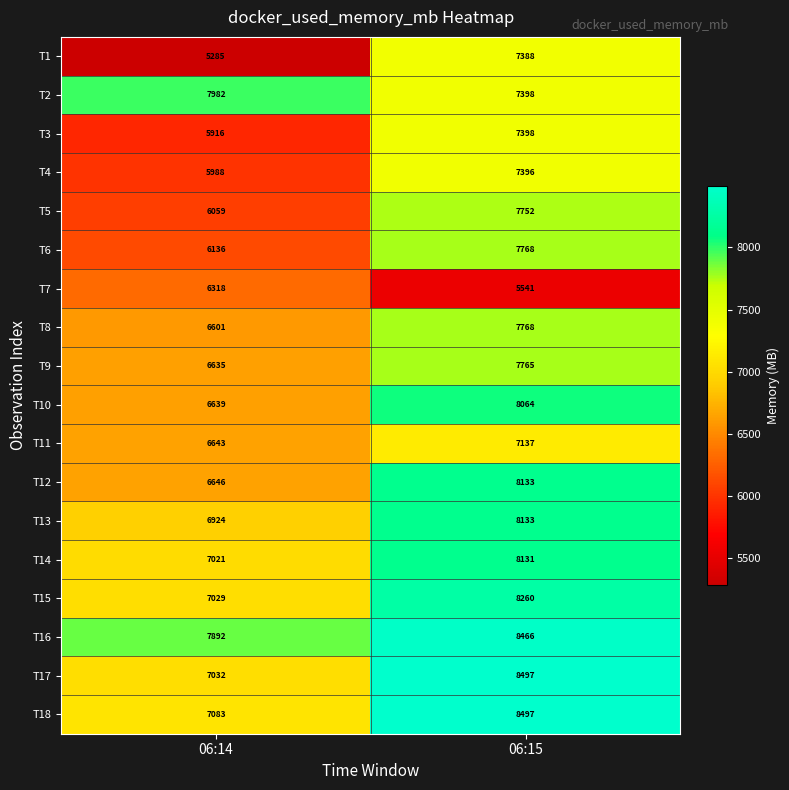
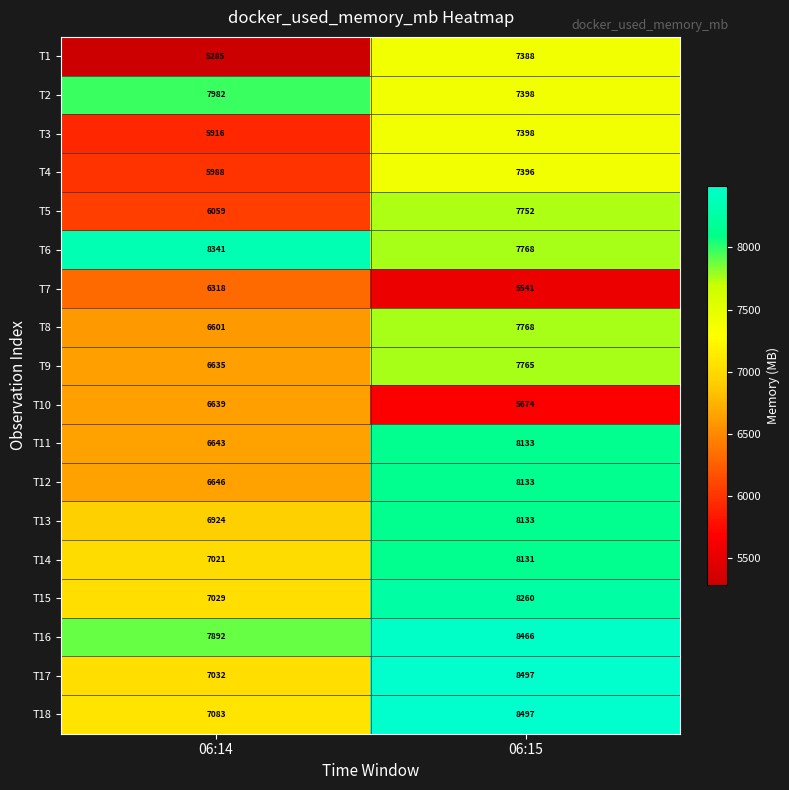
T6, 06:14: 6136 -> 8341
T10, 06:15: 8064 -> 5674
T11, 06:15: 7137 -> 8133
